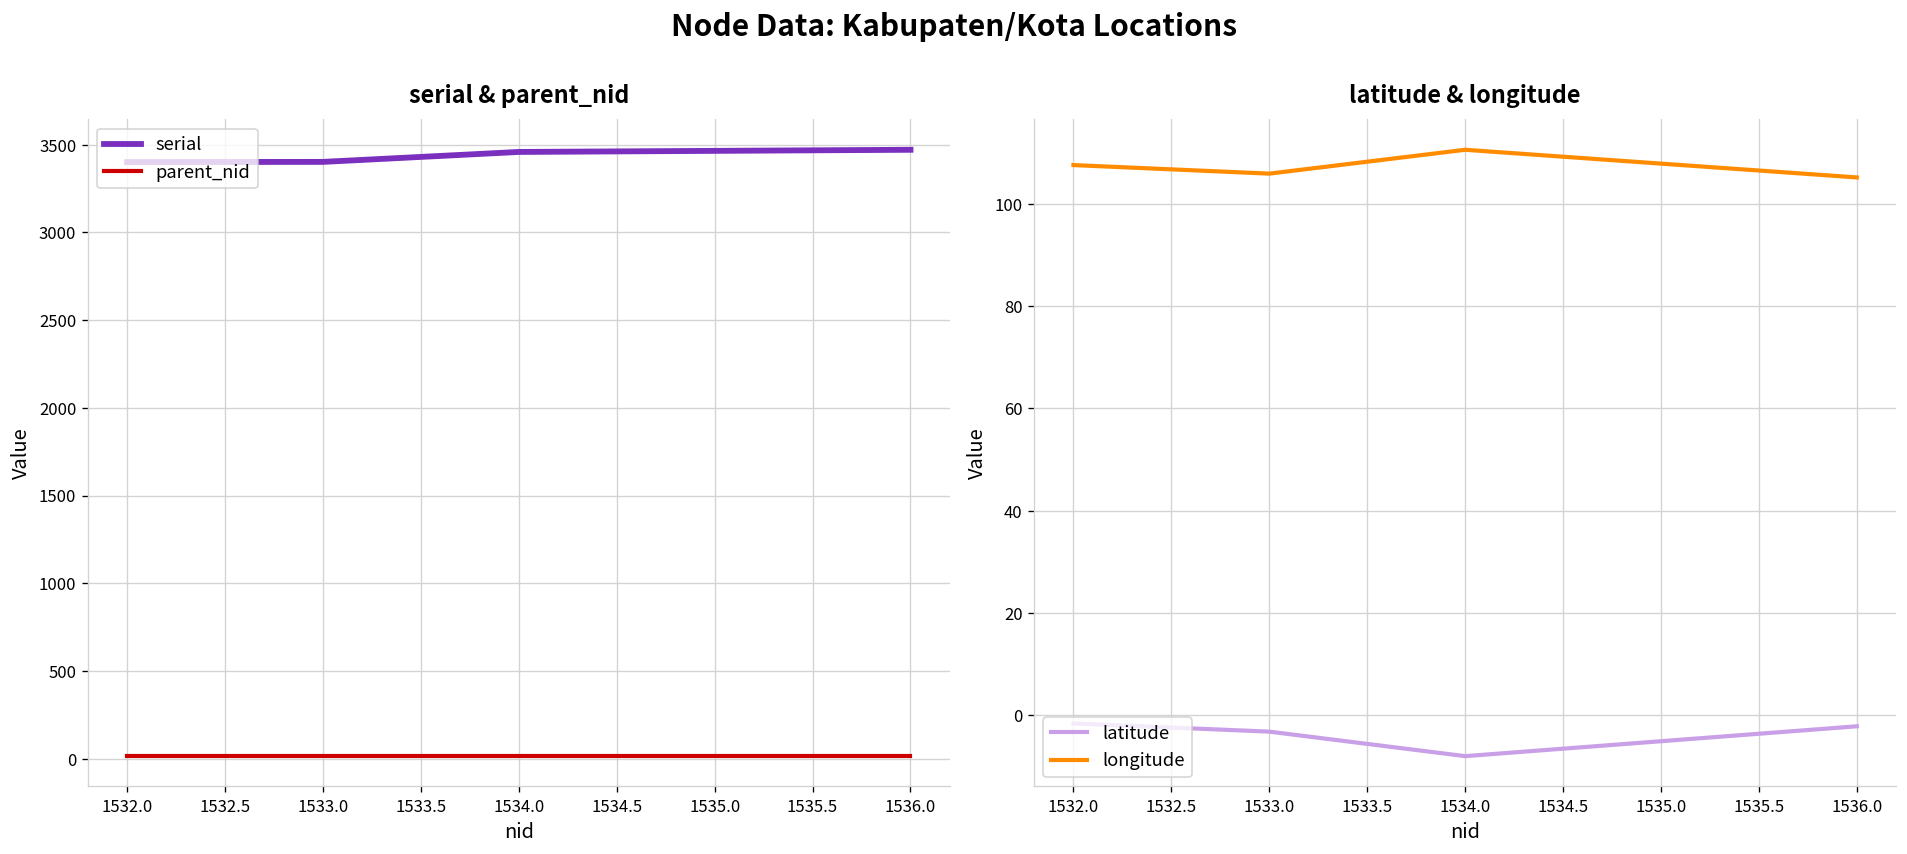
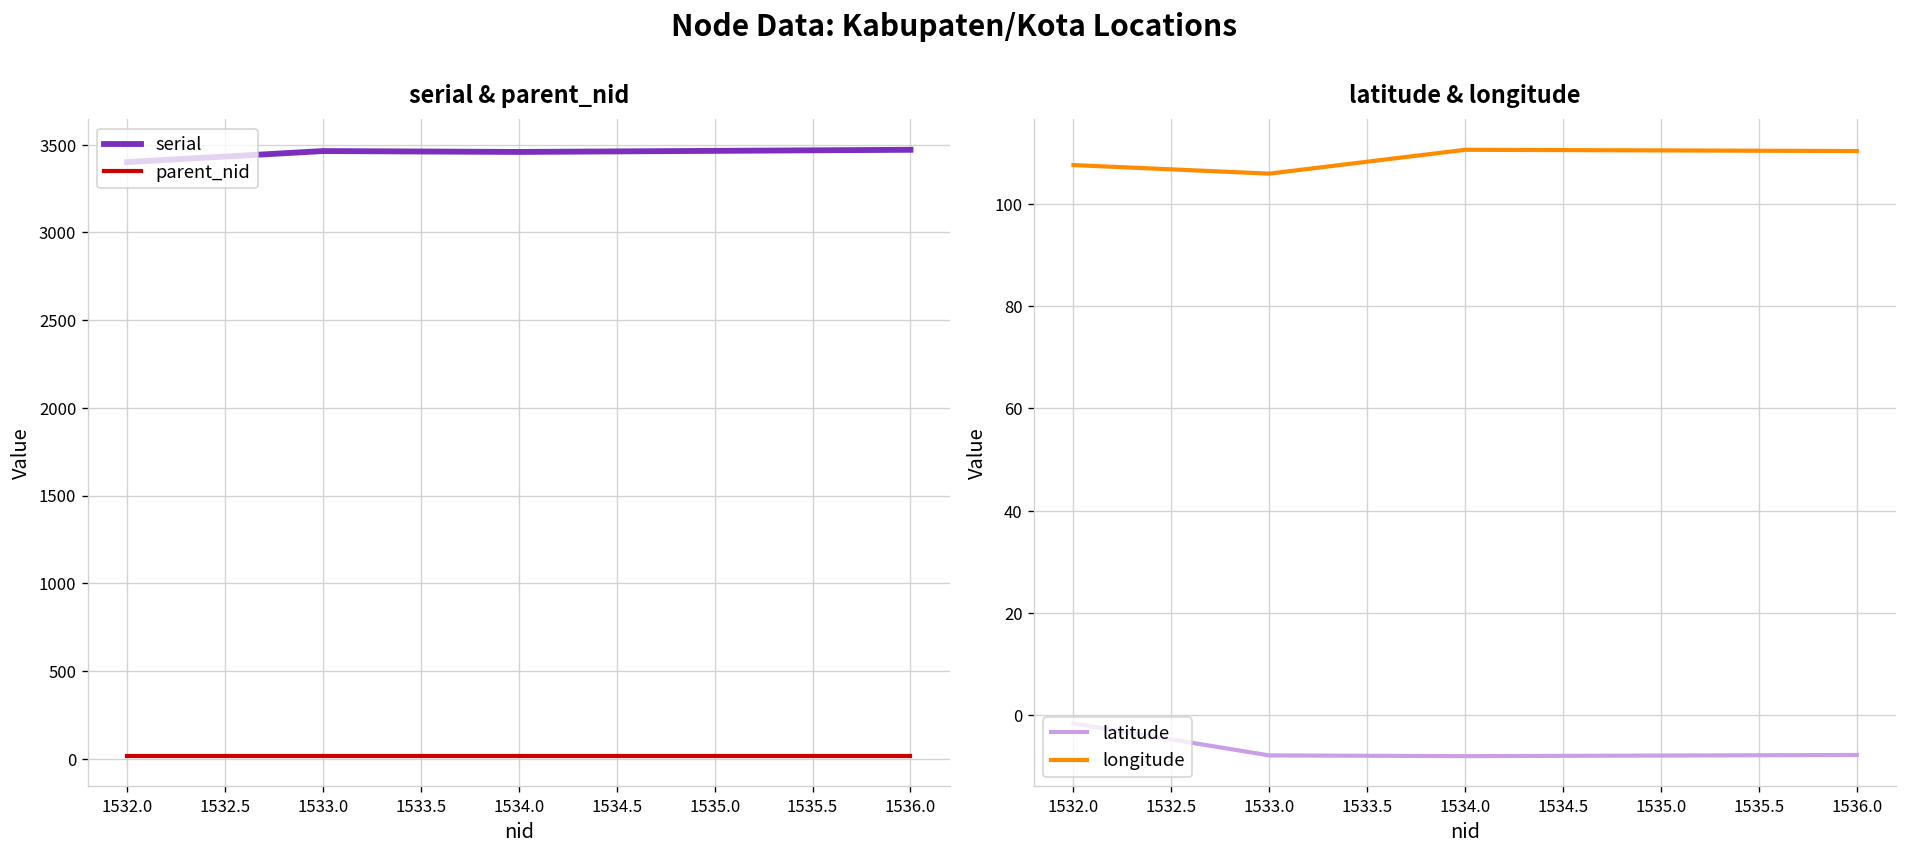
serial & parent_nid, serial, 1533.0: 3400 -> 3460
latitude & longitude, latitude, 1533.0: -3 -> -8
latitude & longitude, latitude, 1536.0: -2 -> -8
latitude & longitude, longitude, 1536.0: 105 -> 110
